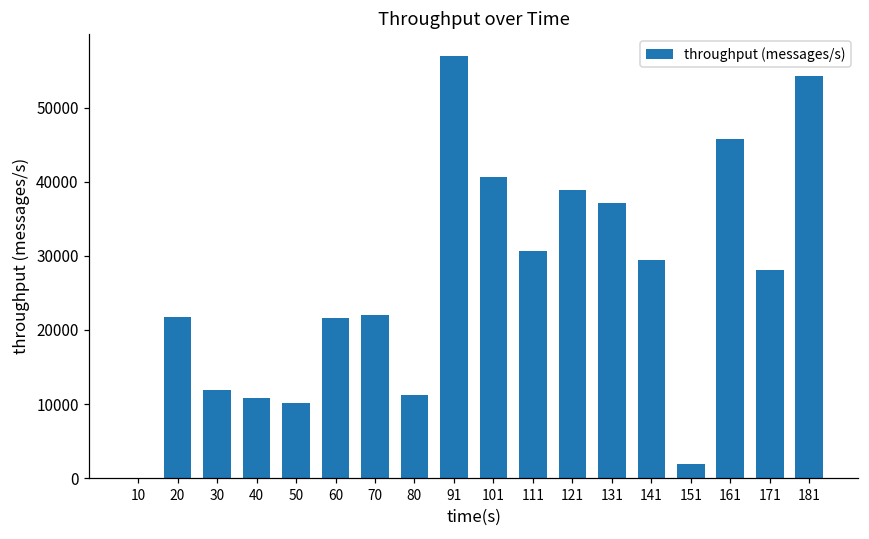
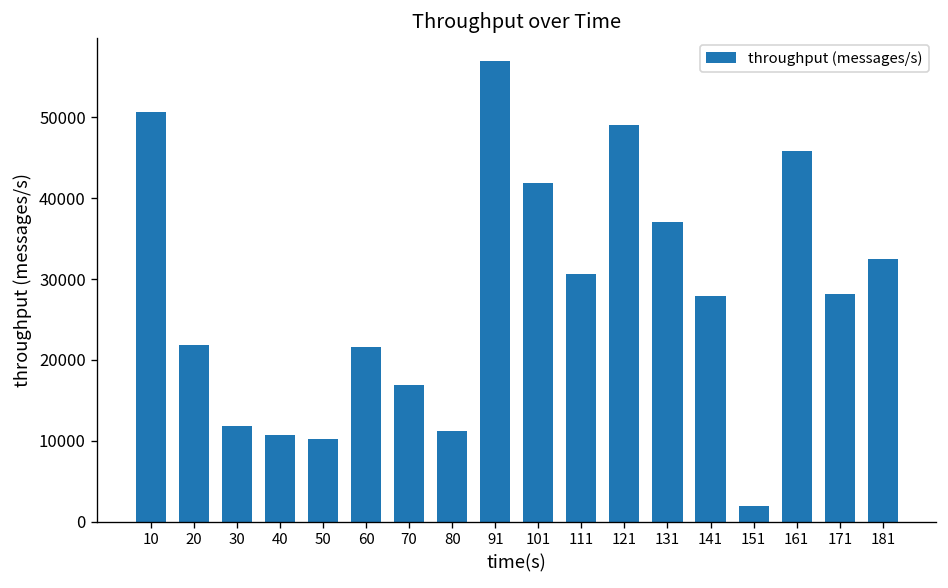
10: 0 -> 51000
70: 22000 -> 17000
101: 41000 -> 42000
121: 39000 -> 49000
141: 30000 -> 28000
181: 54000 -> 32000
